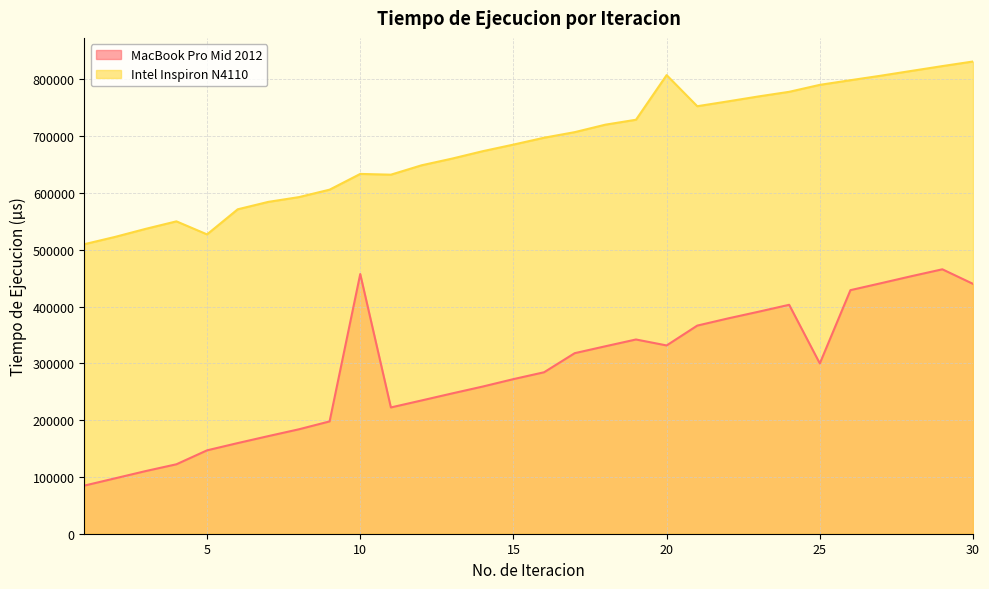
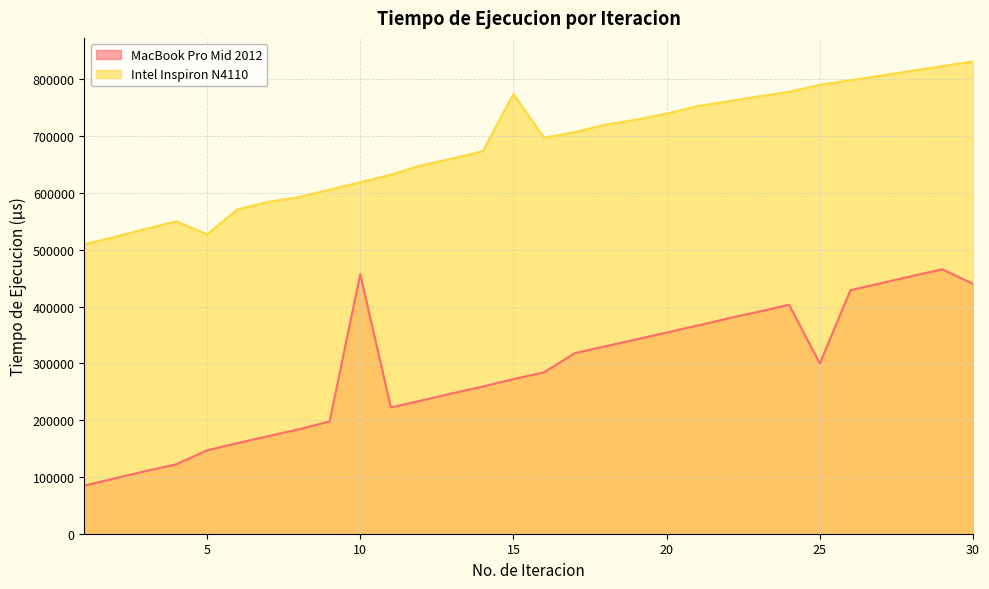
Intel Inspiron N4110, 10: 630000 -> 620000
Intel Inspiron N4110, 15: 690000 -> 770000
MacBook Pro Mid 2012, 20: 330000 -> 350000
Intel Inspiron N4110, 20: 810000 -> 740000
